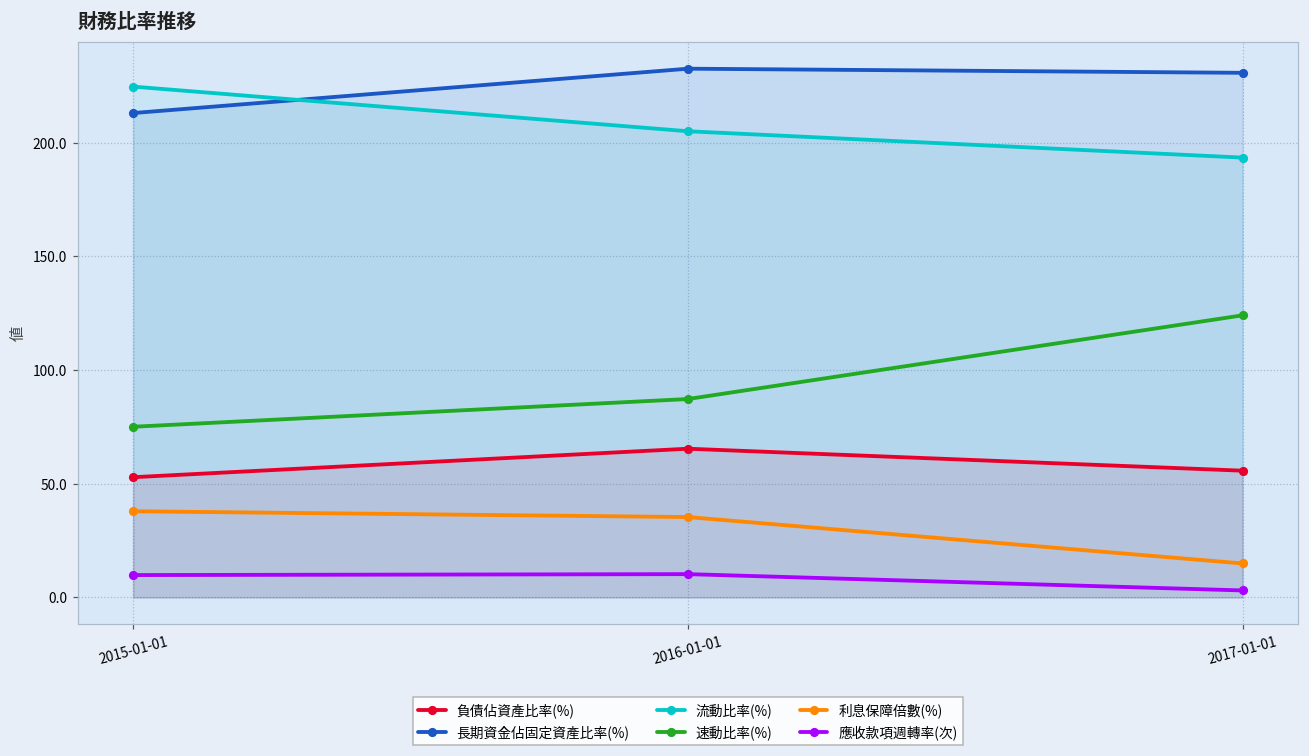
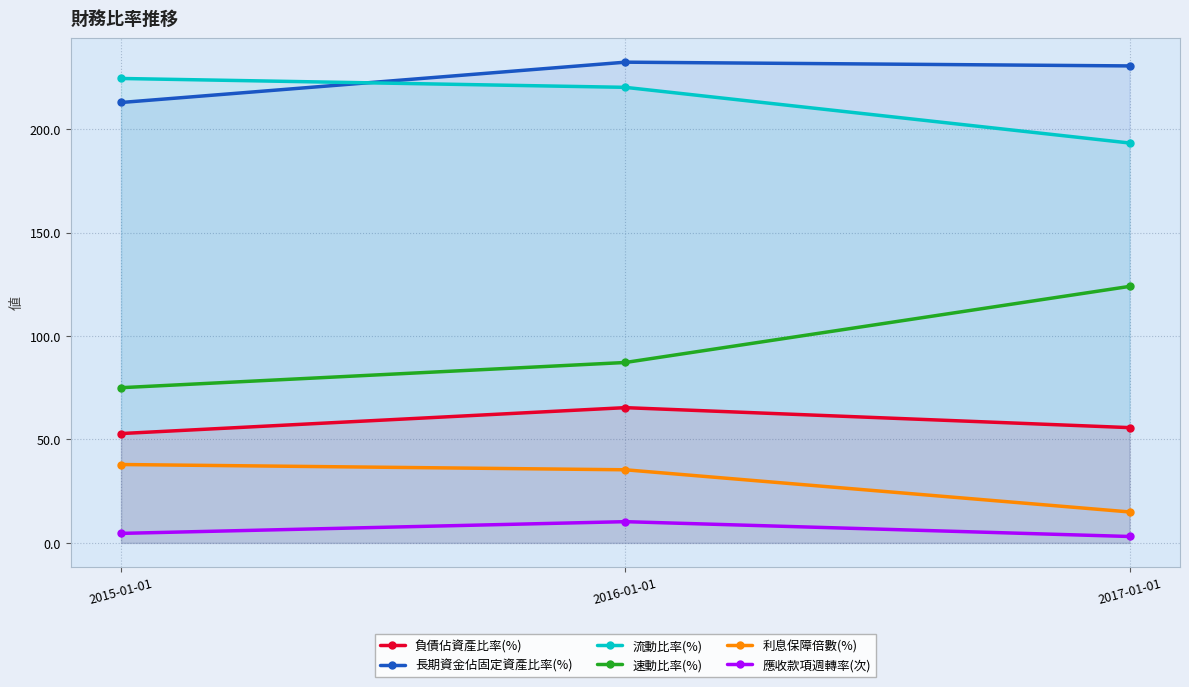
應收款項週轉率(次), 2015-01-01: 10 -> 5
流動比率(%), 2016-01-01: 205 -> 220
